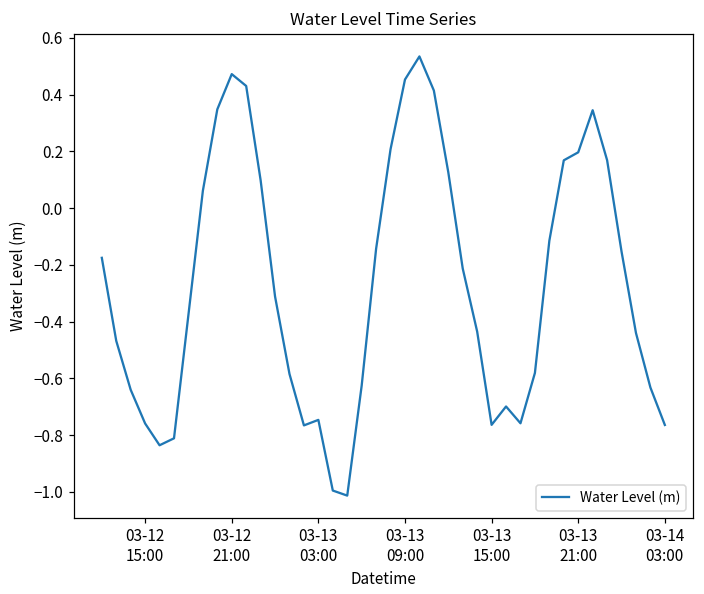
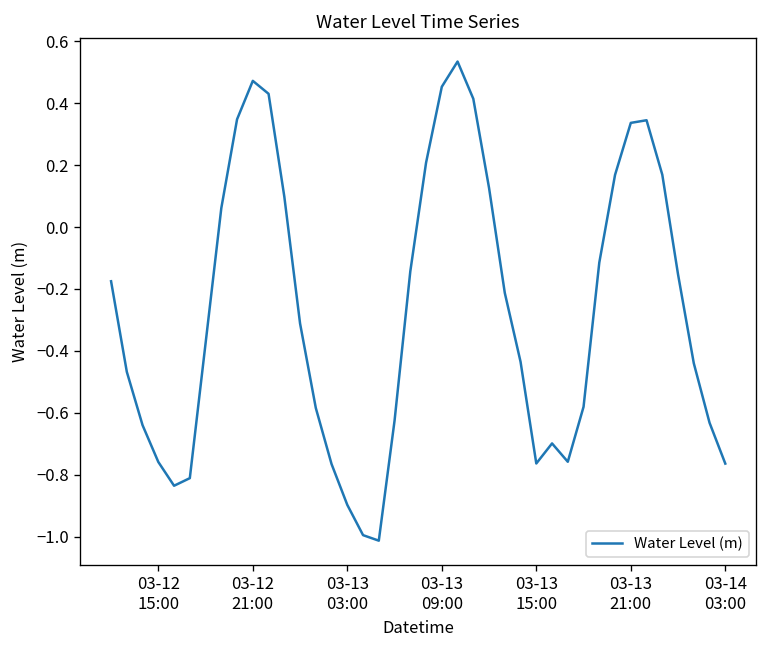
03-13 03:00: -0.75 -> -0.90
03-13 21:00: 0.20 -> 0.34
